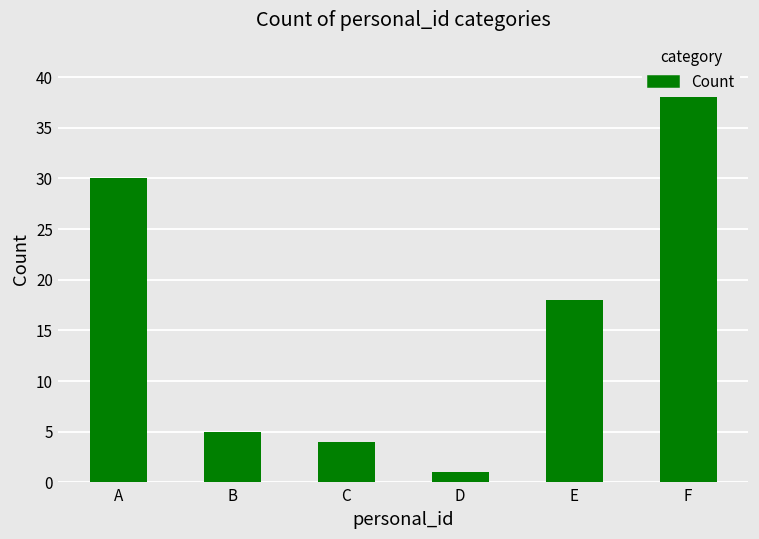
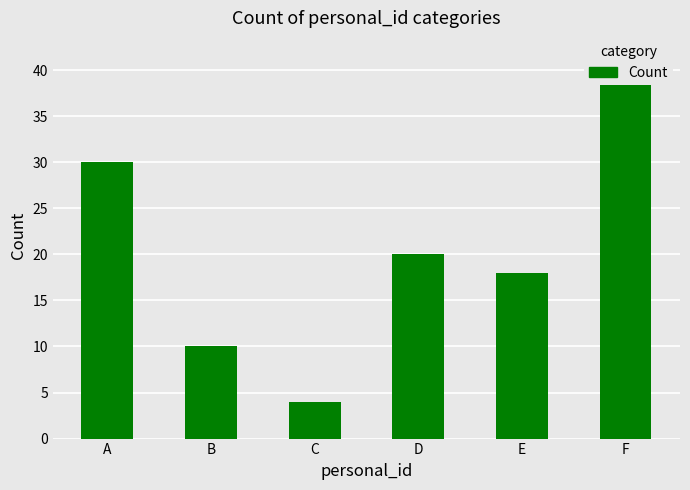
B: 5 -> 10
D: 1 -> 20
